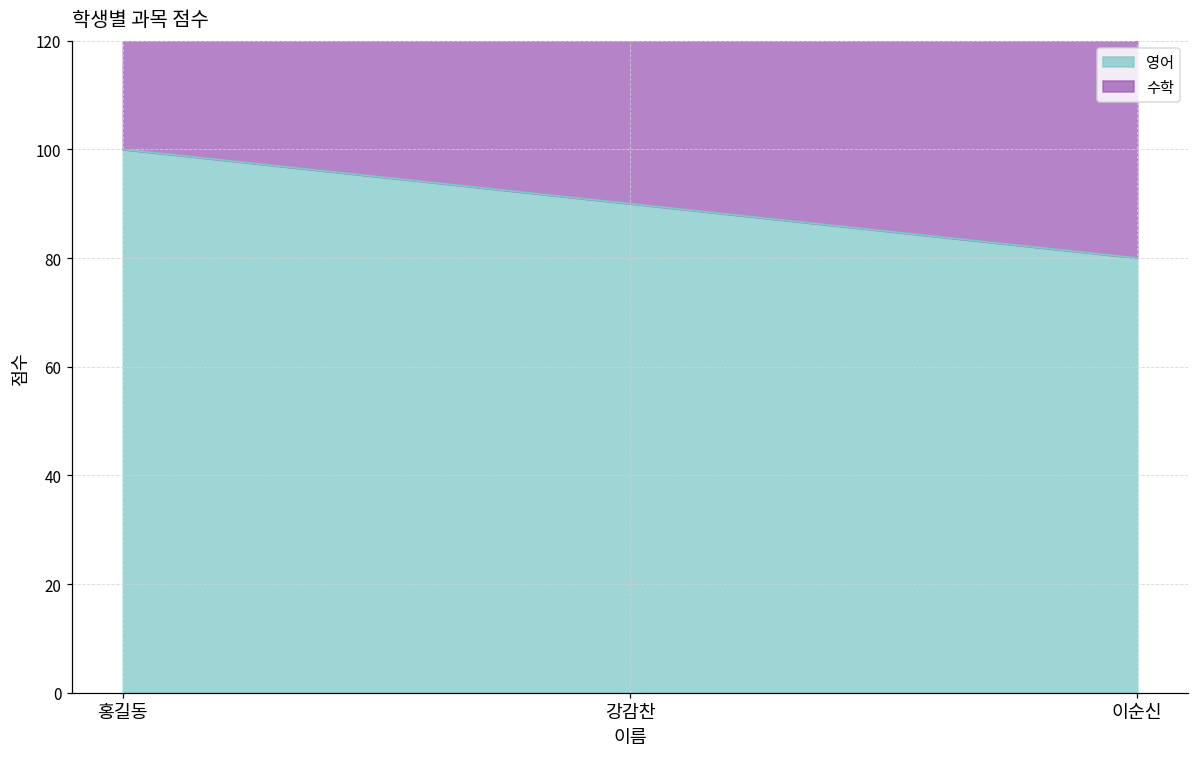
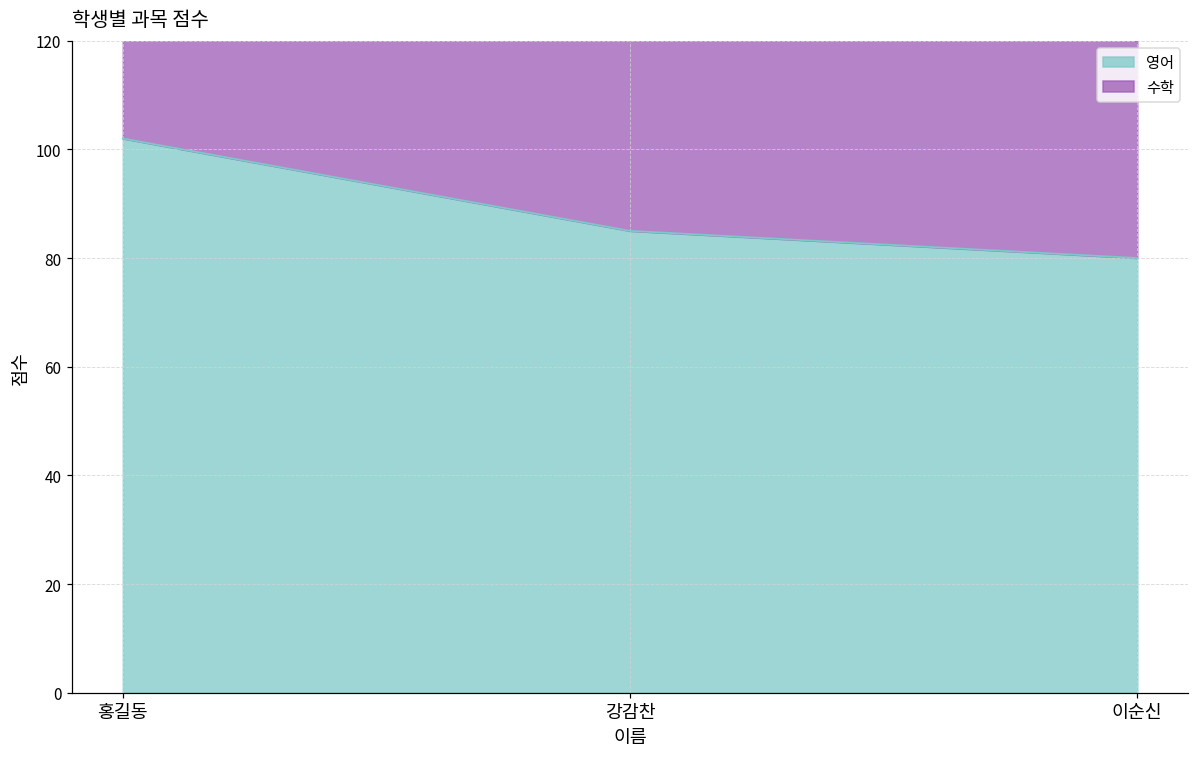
영어, 홍길동: 100 -> 102
영어, 강감찬: 90 -> 85
